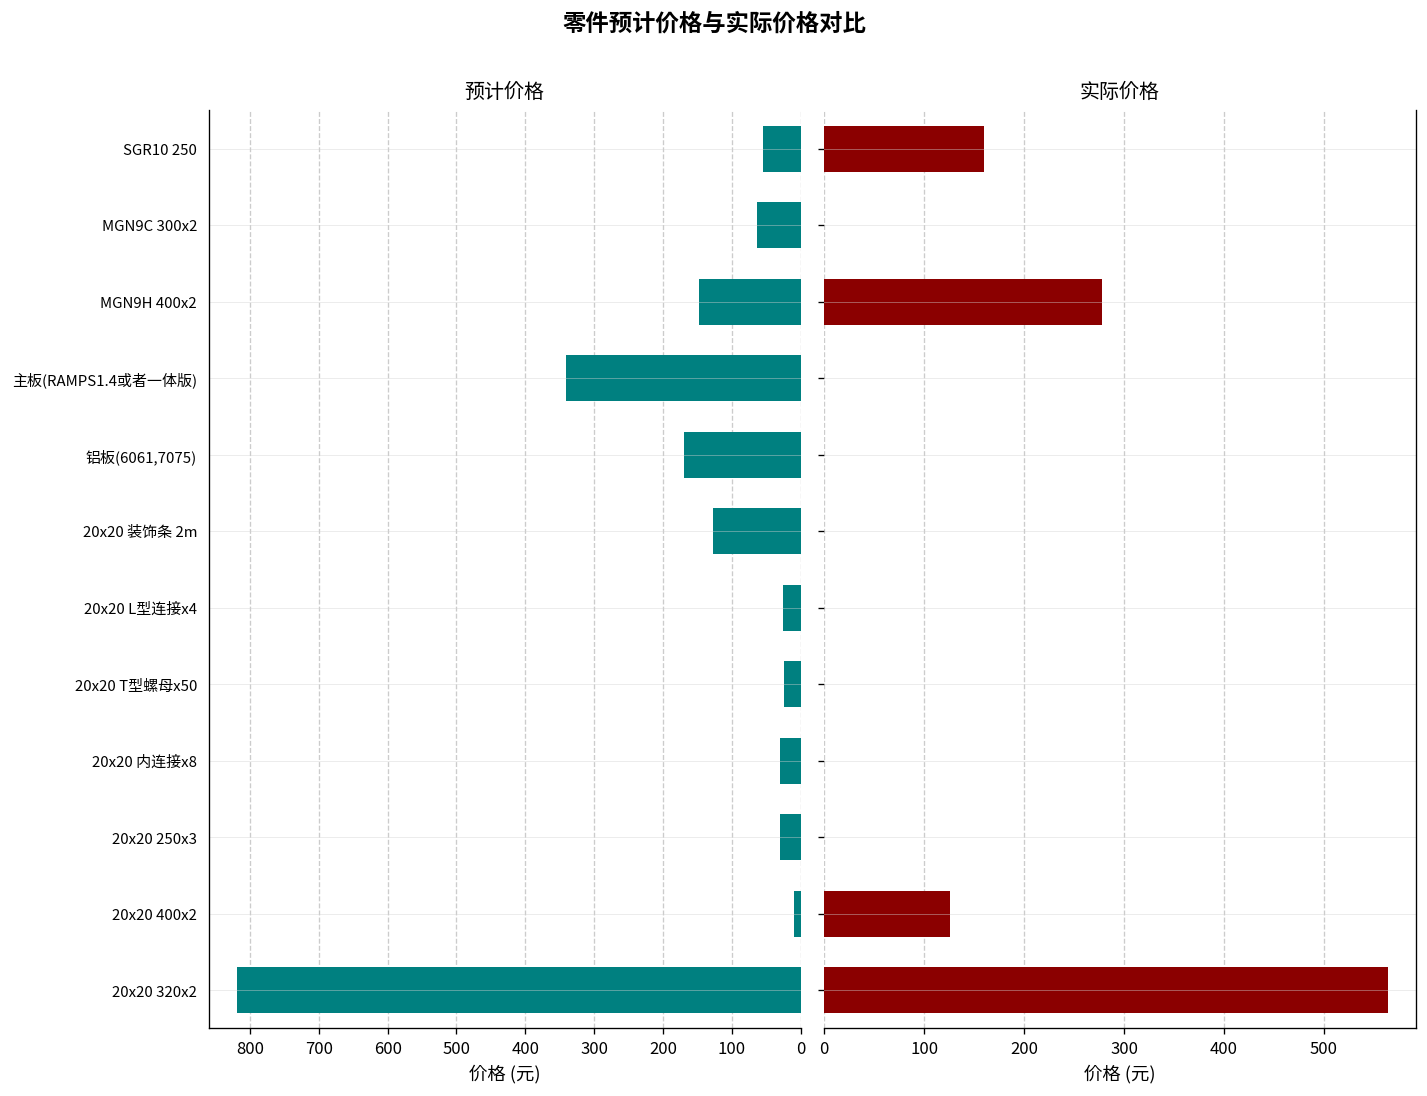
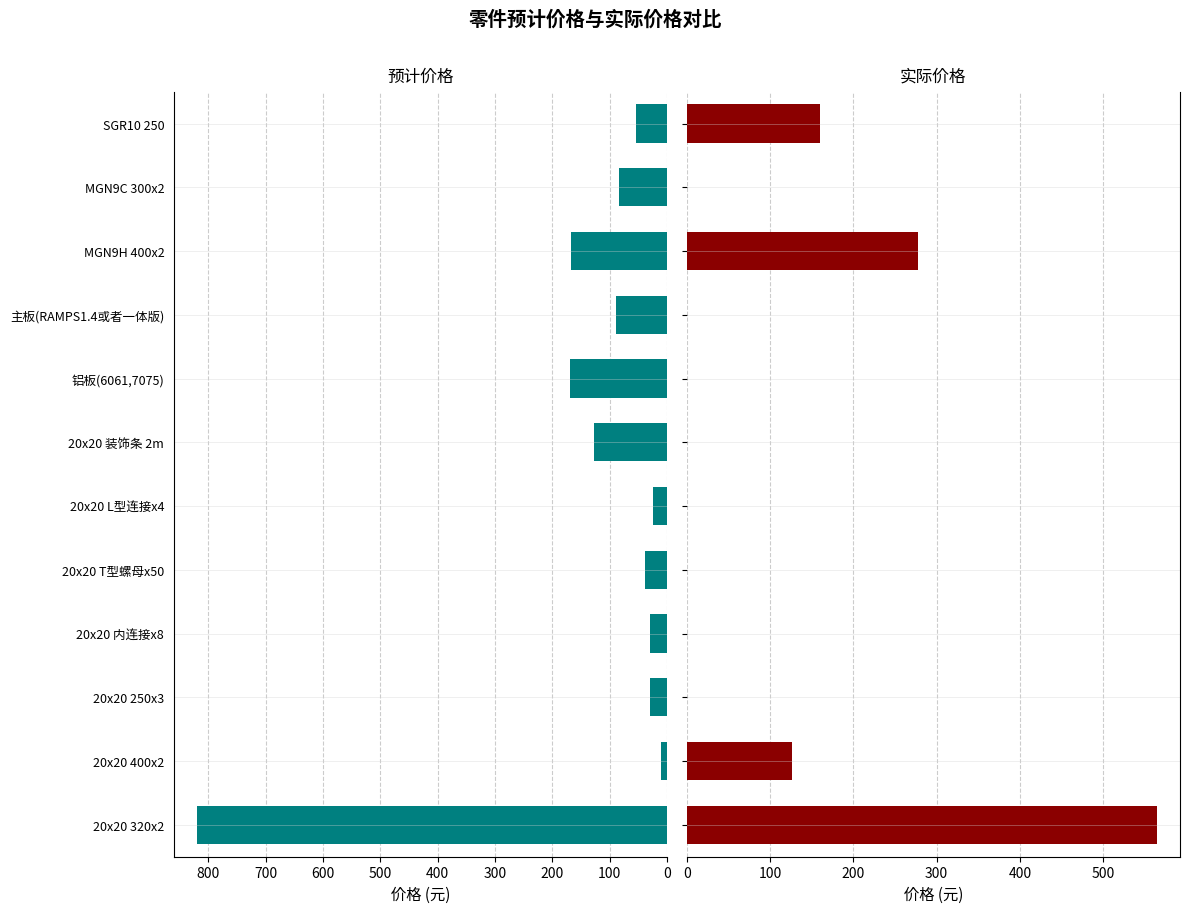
预计价格, MGN9C 300x2: 60 -> 80
预计价格, MGN9H 400x2: 150 -> 170
预计价格, 主板(RAMPS1.4或者一体版): 340 -> 90
预计价格, 20x20 T型螺母x50: 20 -> 40
